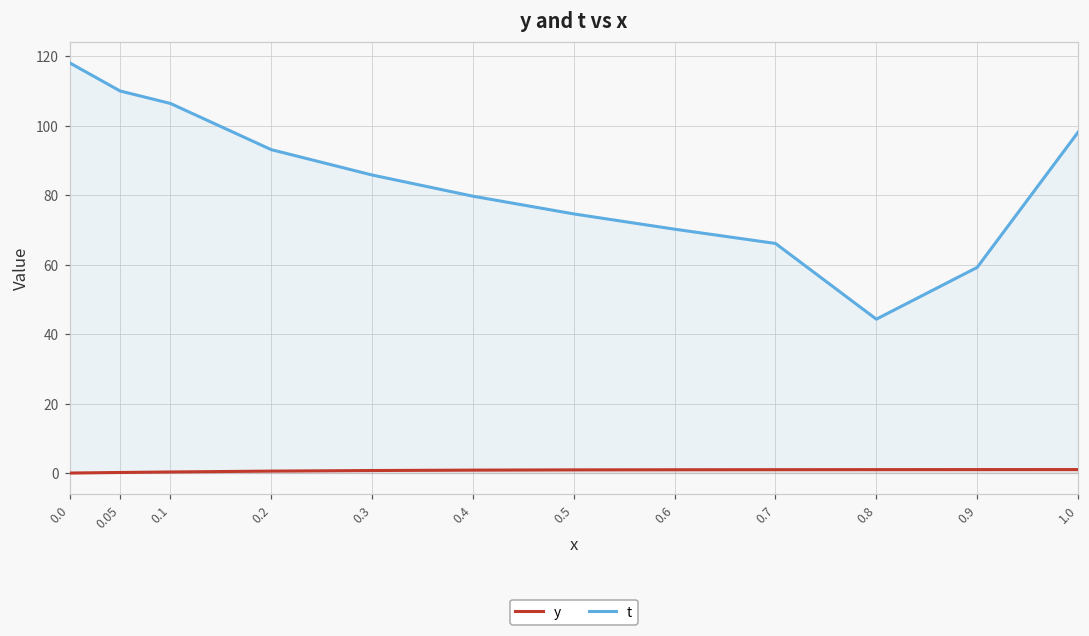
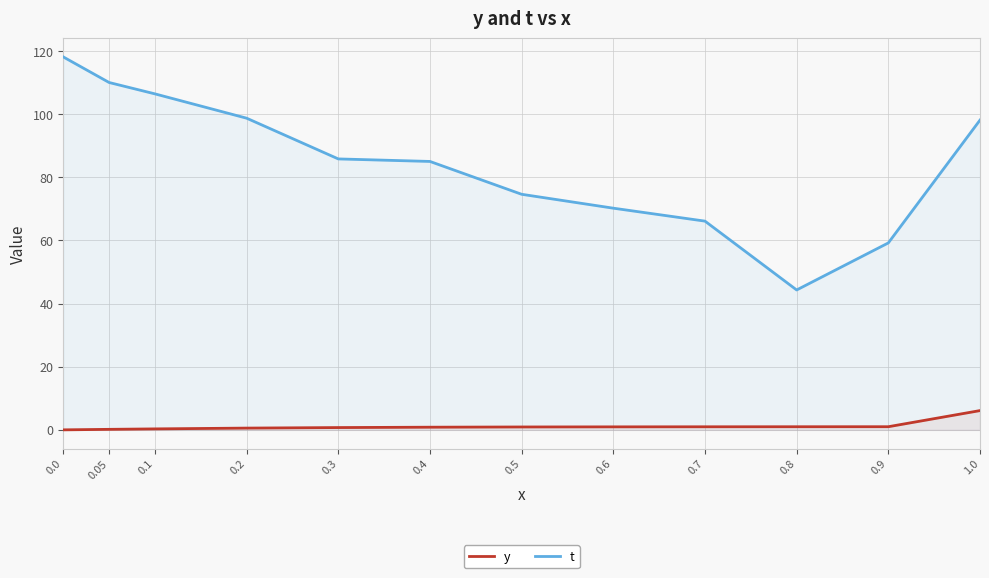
t, 0.2: 93 -> 99
t, 0.4: 80 -> 85
y, 1.0: 1 -> 6
